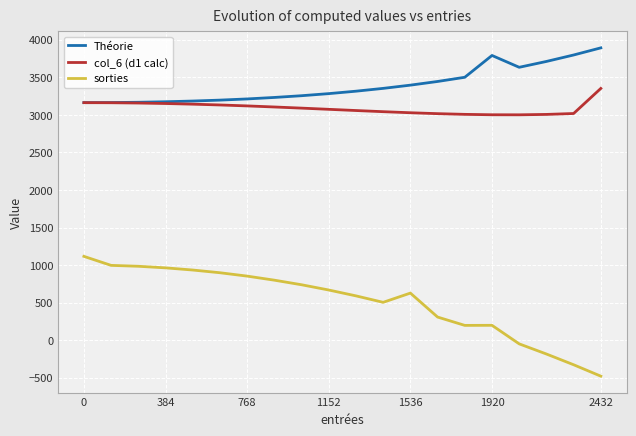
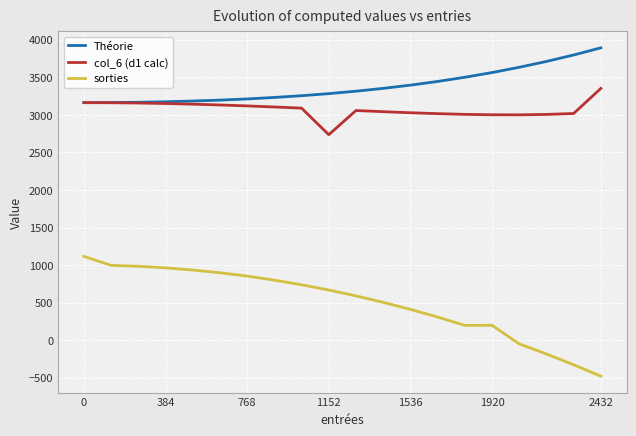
col_6 (d1 calc), 1152: 3100 -> 2700
sorties, 1536: 600 -> 400
Théorie, 1920: 3800 -> 3600
